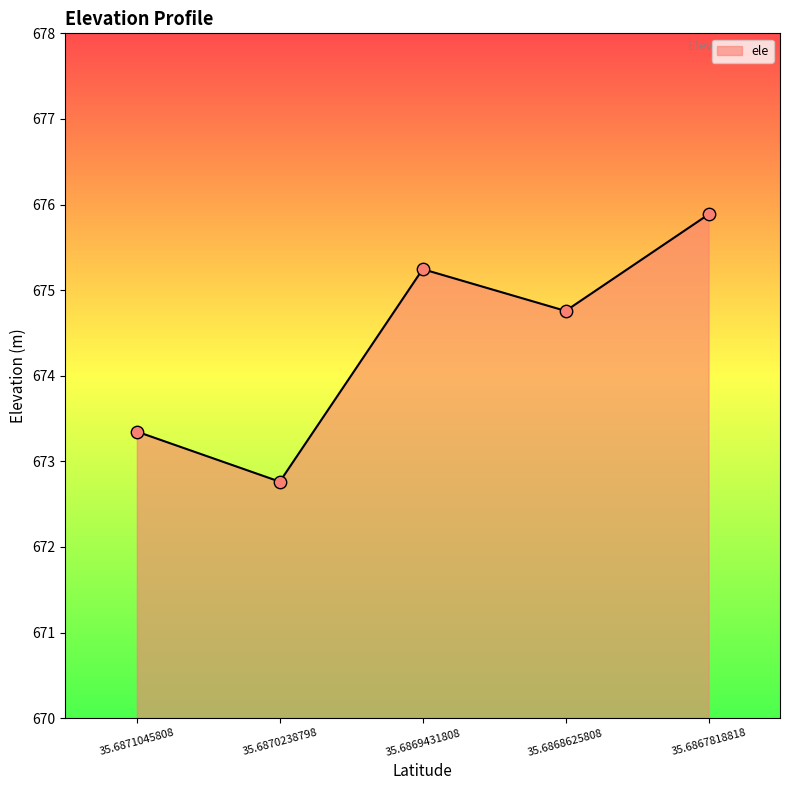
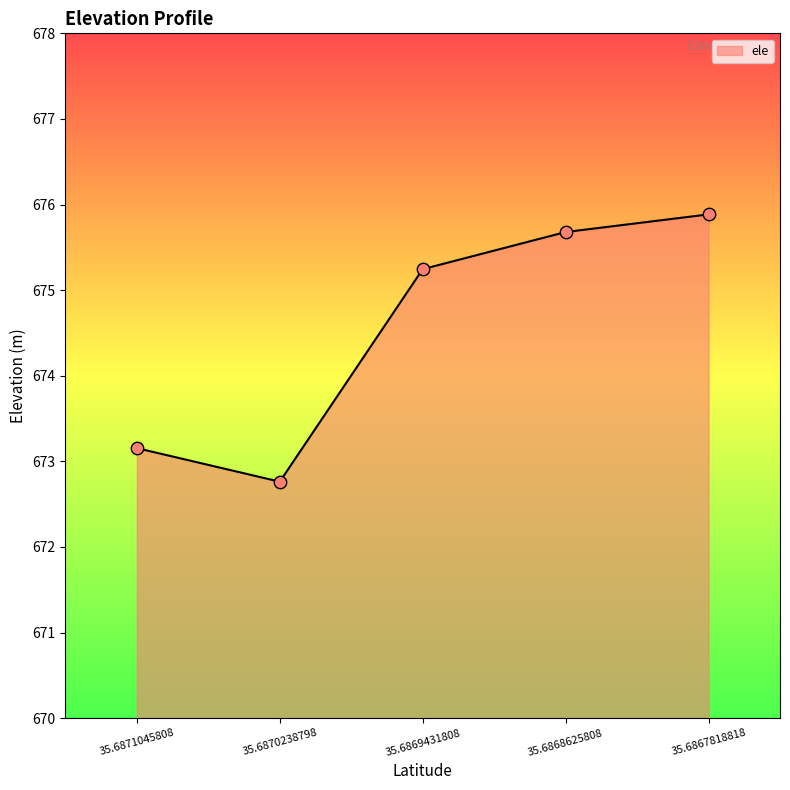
35.6871045808: 673.3 -> 673.2
35.6868625808: 674.8 -> 675.7
